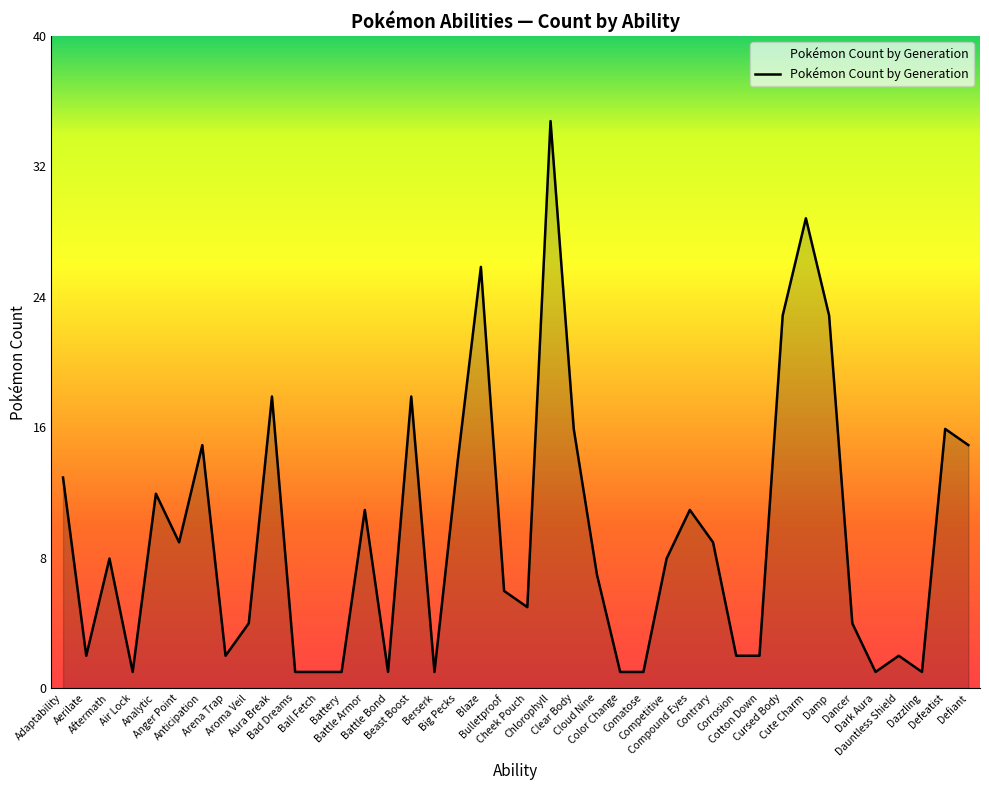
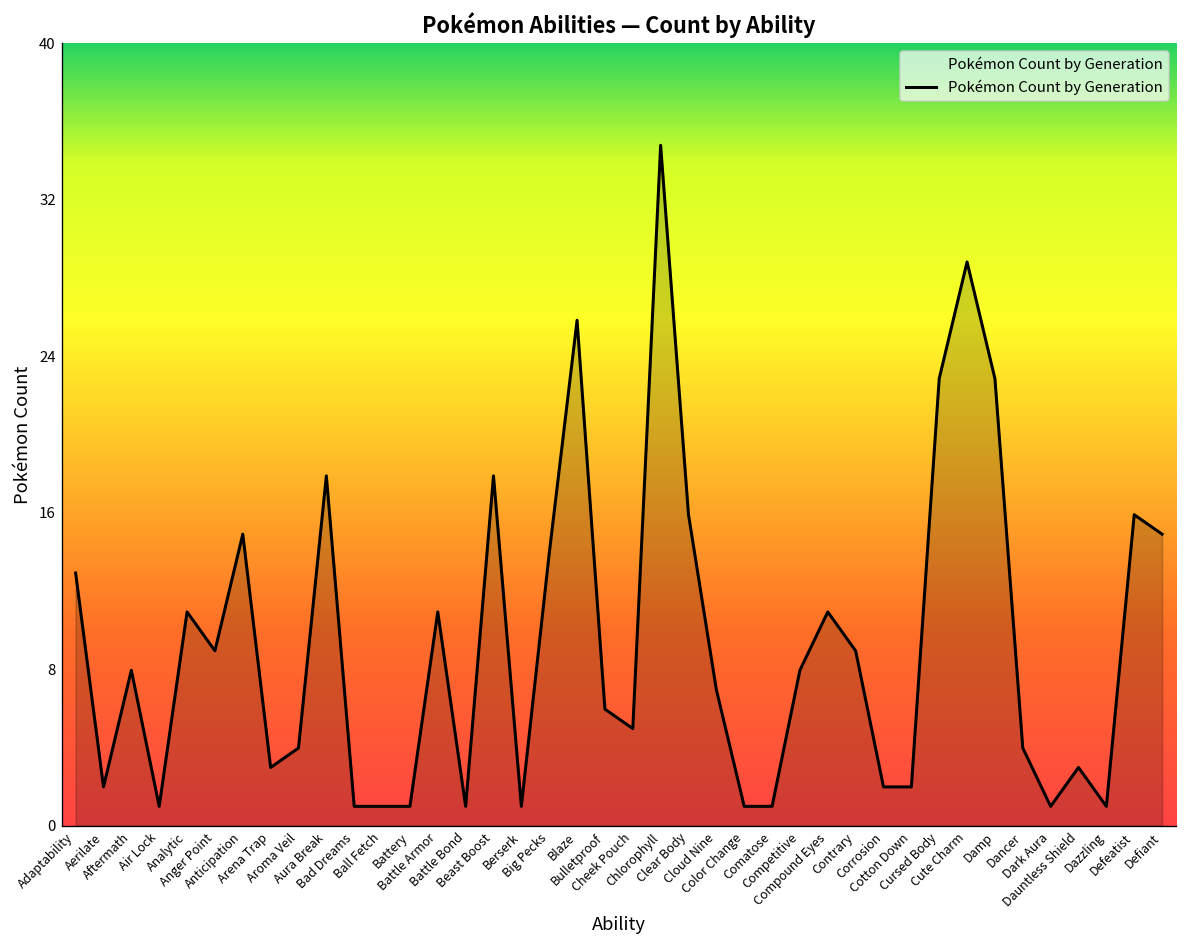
Analytic: 12 -> 11
Arena Trap: 2 -> 3
Dauntless Shield: 2 -> 3
